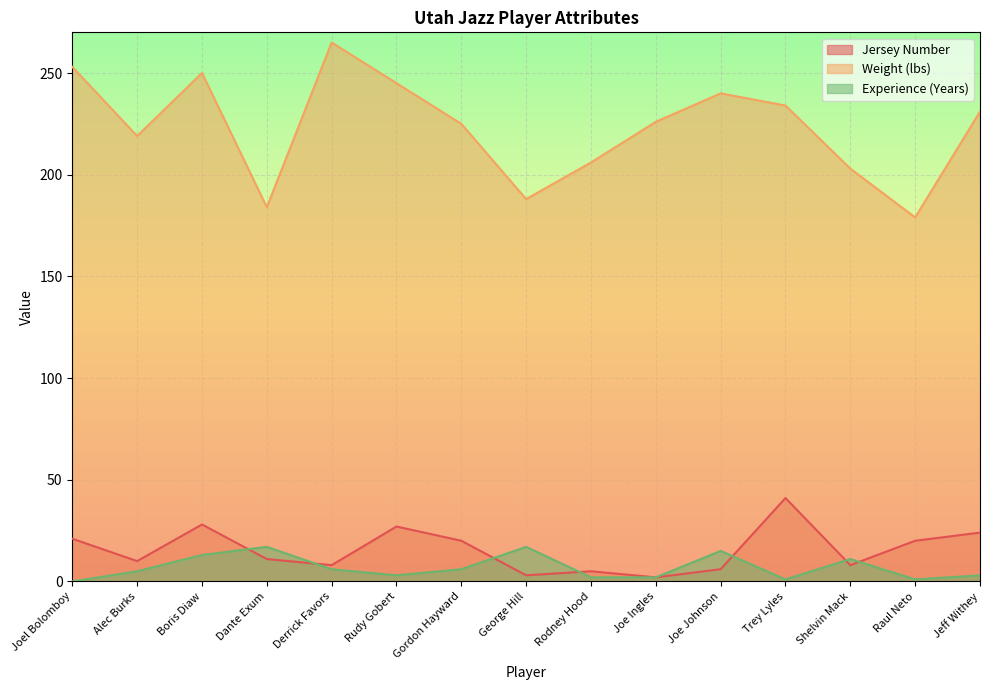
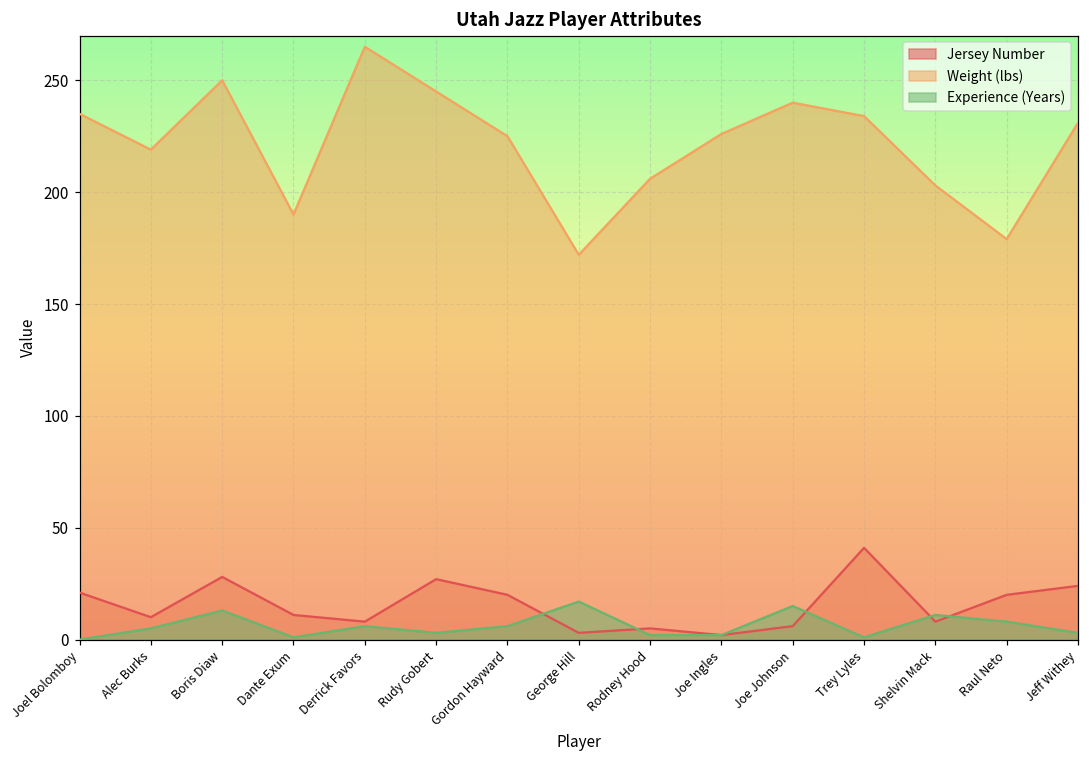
Weight (lbs), Joel Bolomboy: 253 -> 235
Weight (lbs), Dante Exum: 184 -> 190
Experience (Years), Dante Exum: 17 -> 1
Weight (lbs), George Hill: 188 -> 172
Experience (Years), Raul Neto: 1 -> 8
